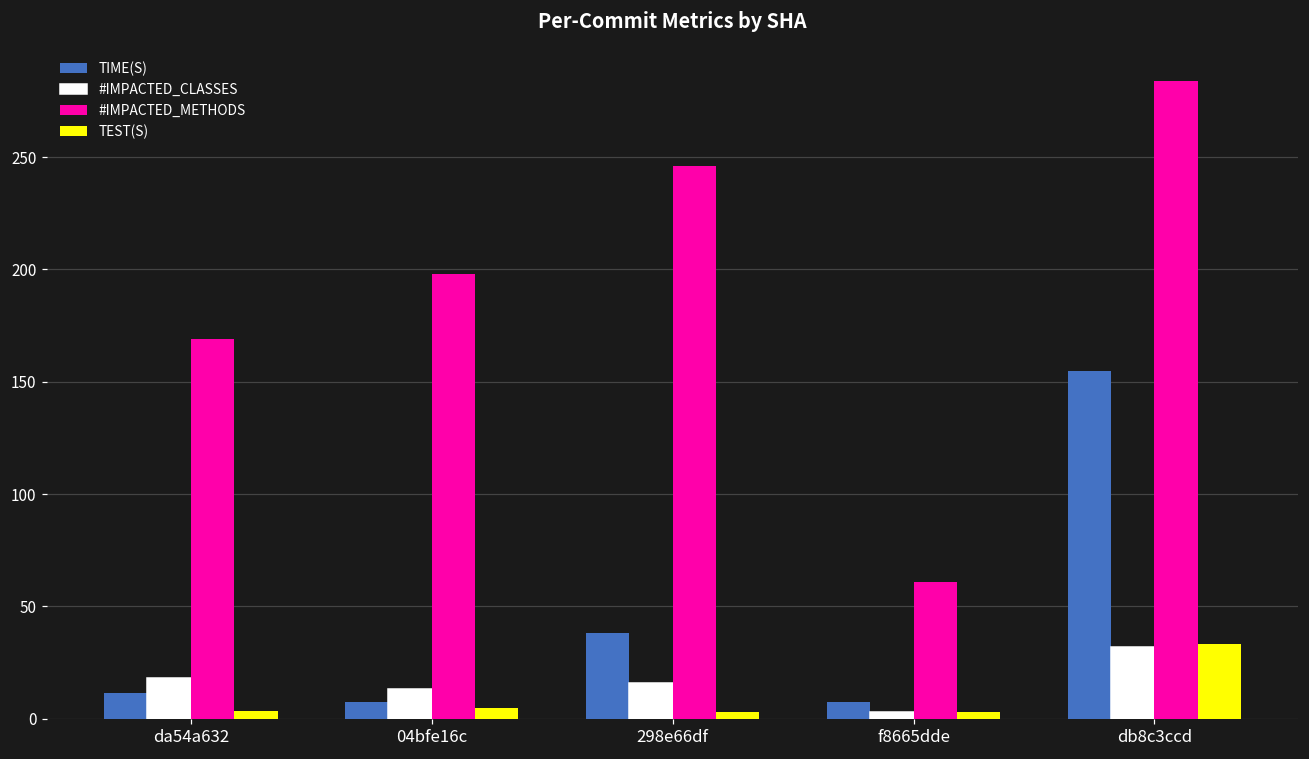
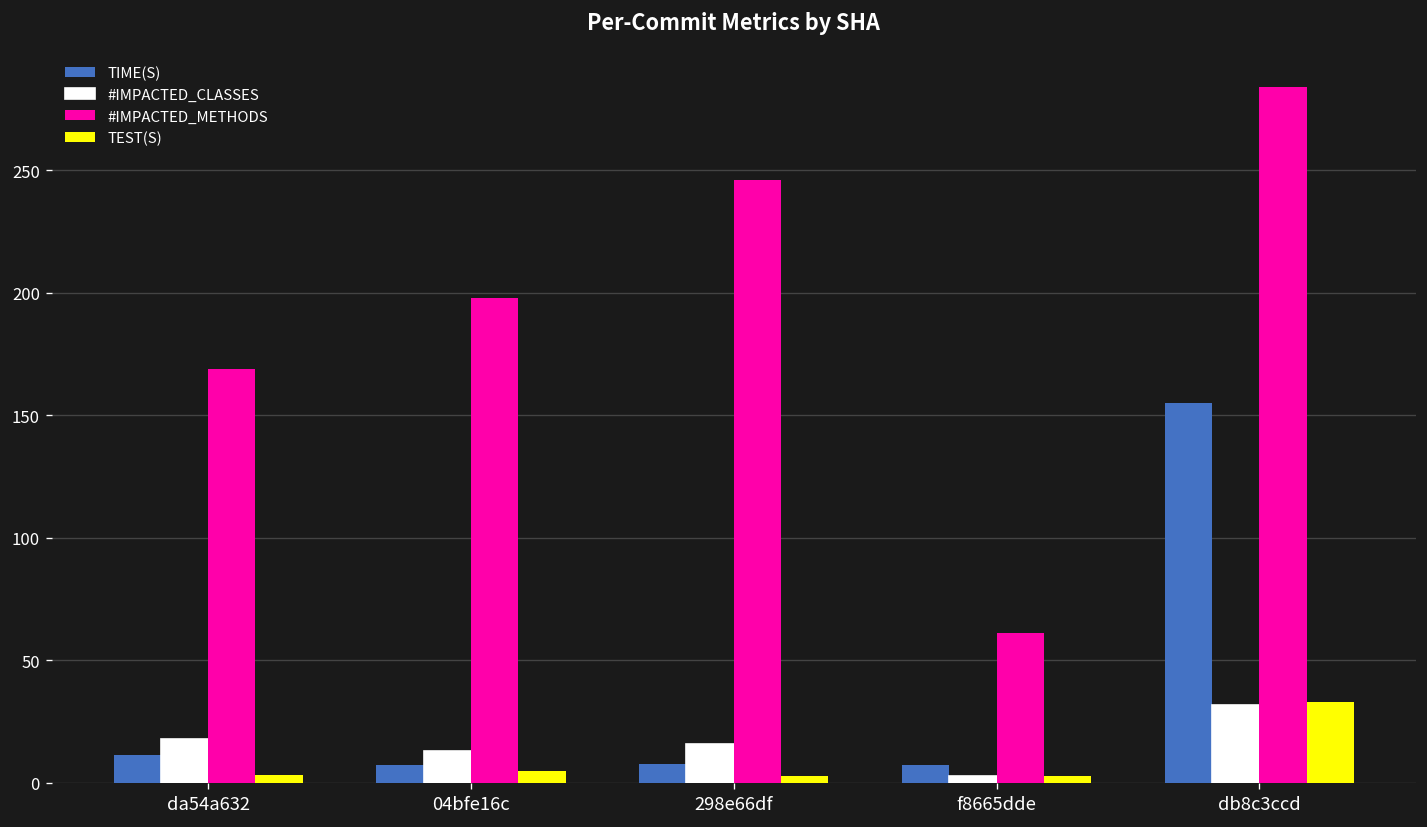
TIME(S), 298e66df: 38 -> 8
